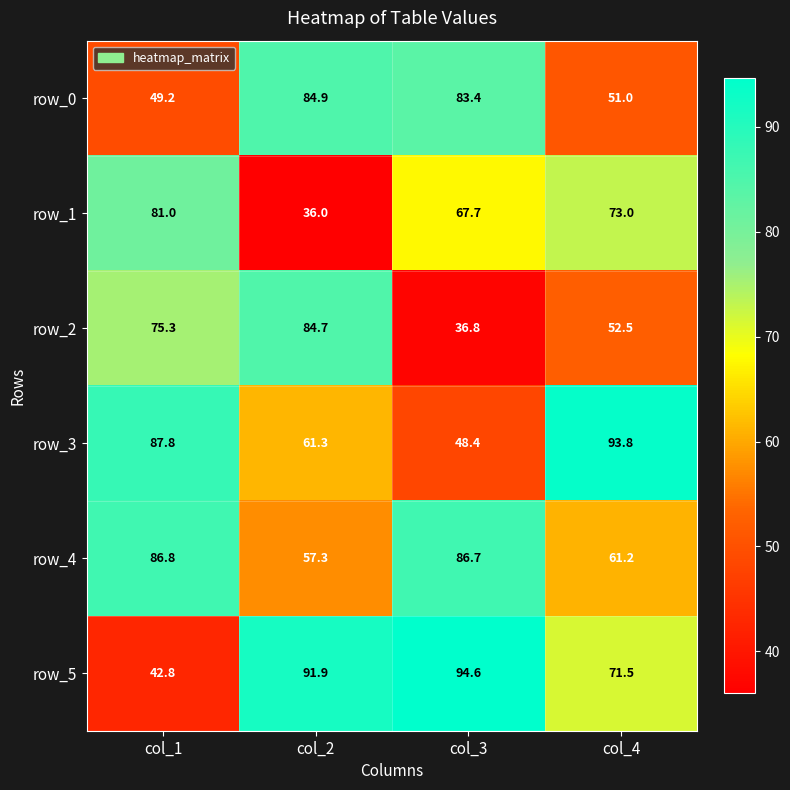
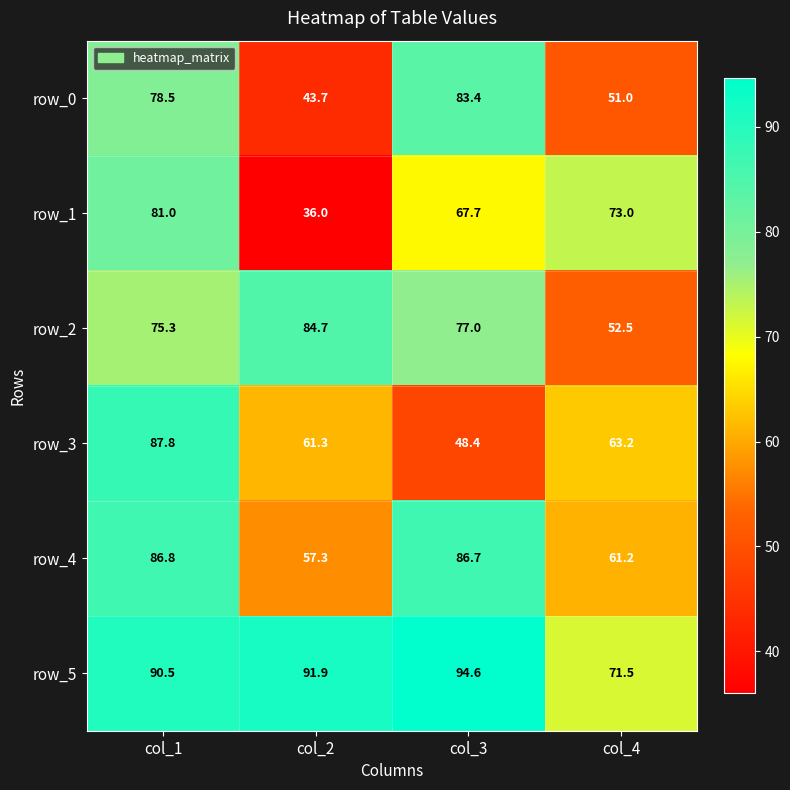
row_0, col_1: 49.2 -> 78.5
row_0, col_2: 84.9 -> 43.7
row_2, col_3: 36.8 -> 77.0
row_3, col_4: 93.8 -> 63.2
row_5, col_1: 42.8 -> 90.5
